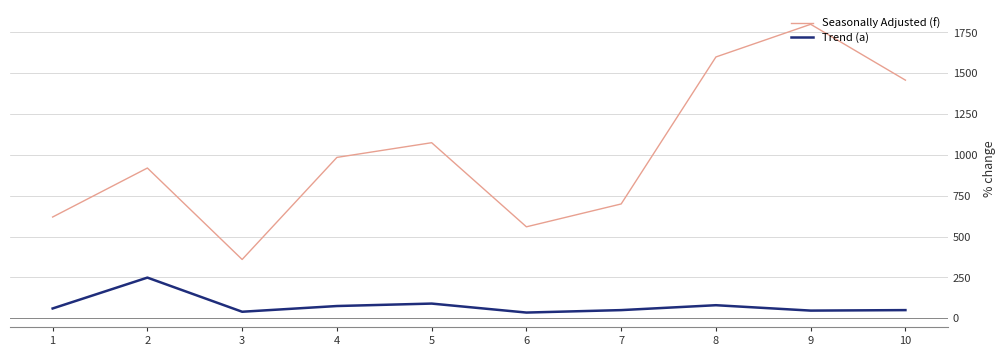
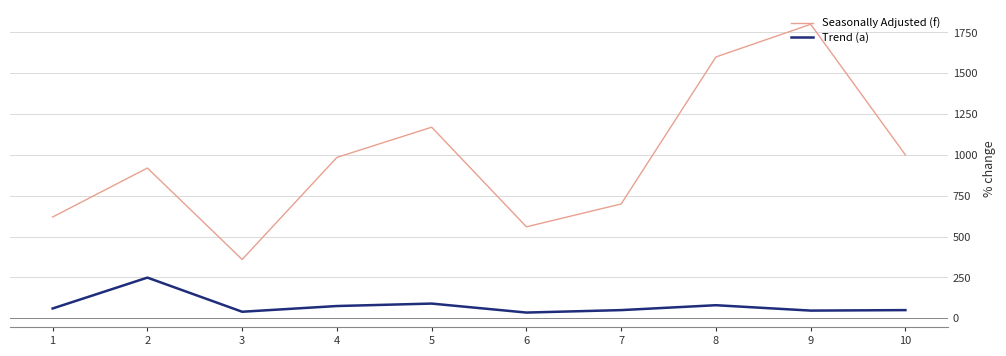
Seasonally Adjusted (f), 5: 1080 -> 1170
Seasonally Adjusted (f), 10: 1460 -> 1000
